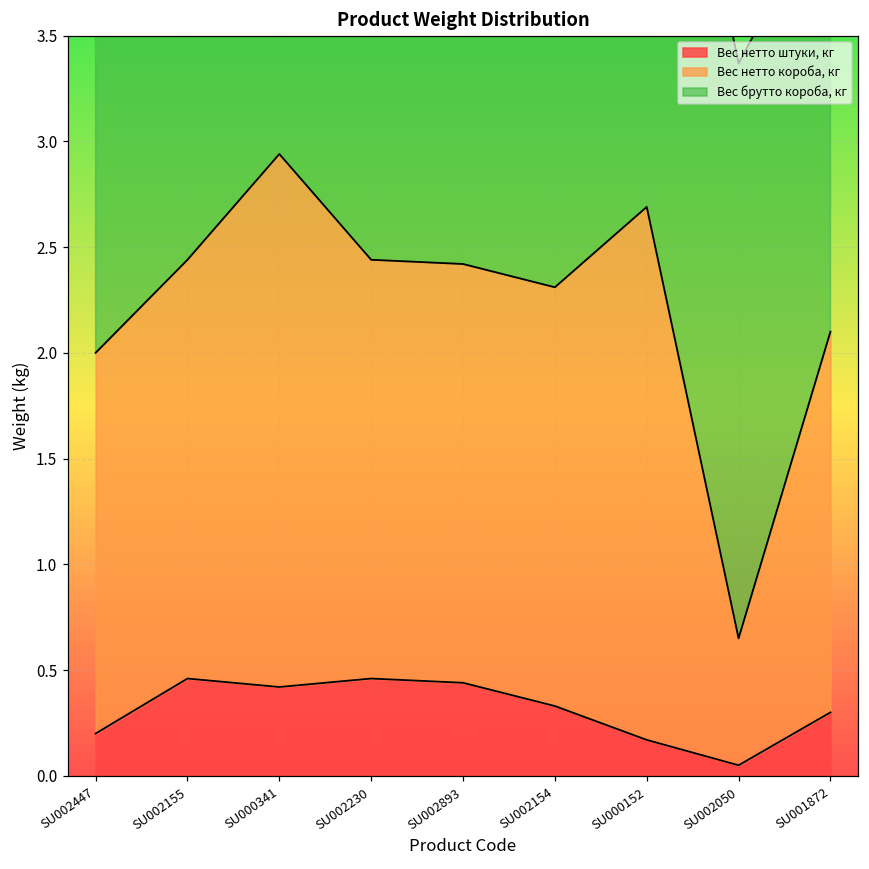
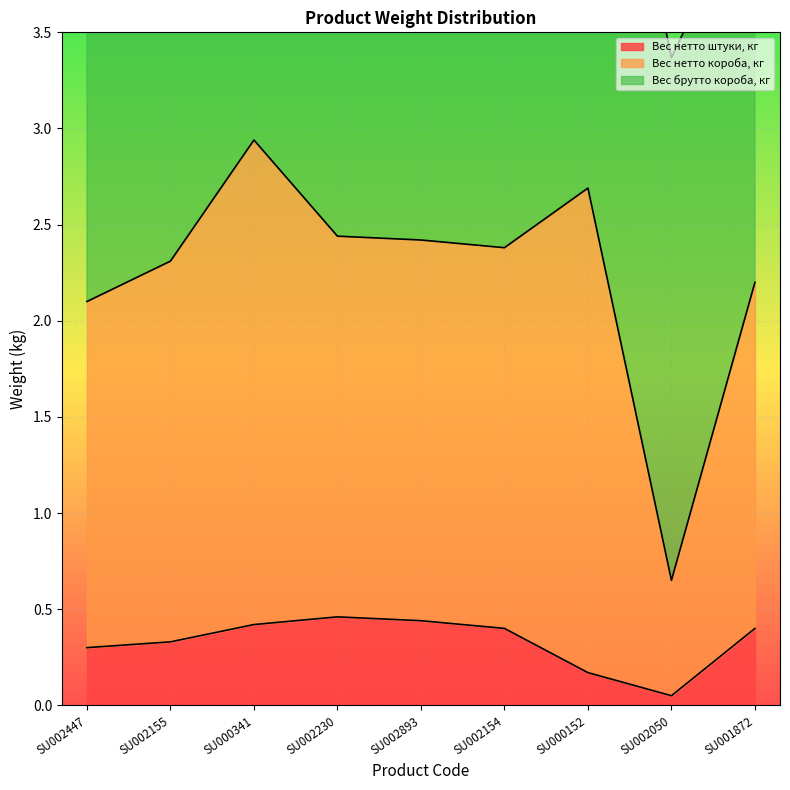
Вес нетто штуки, кг, SU002447: 0.2 -> 0.3
Вес нетто штуки, кг, SU002155: 0.46 -> 0.33
Вес нетто штуки, кг, SU002154: 0.33 -> 0.40
Вес нетто штуки, кг, SU001872: 0.3 -> 0.4
